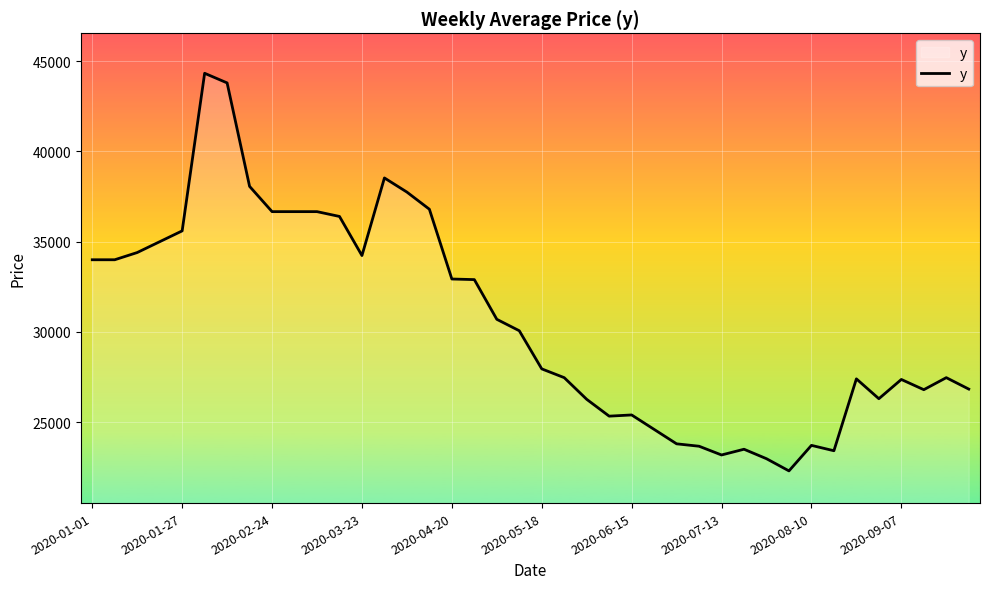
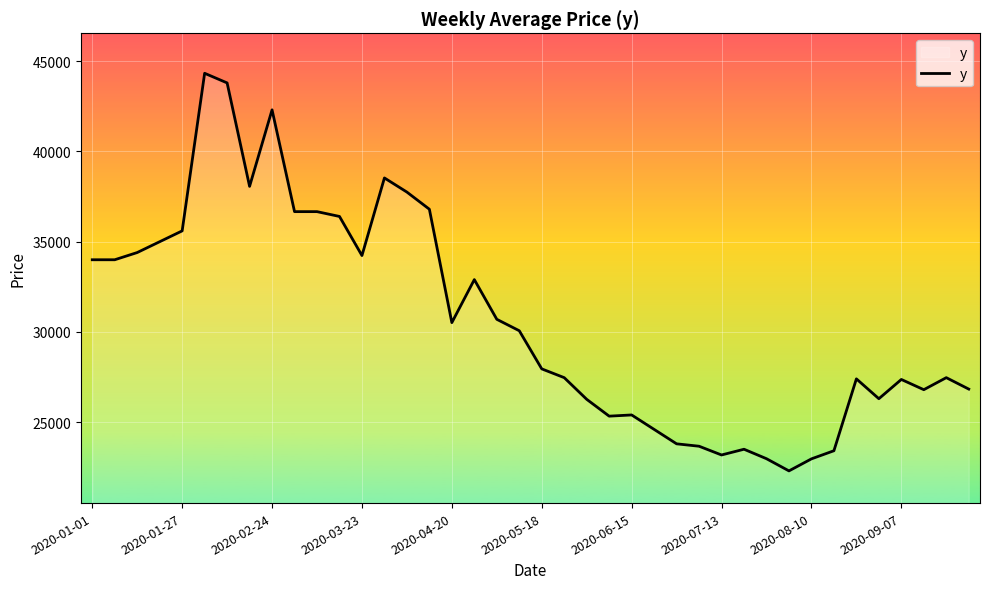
2020-02-24: 36700 -> 42300
2020-04-20: 32900 -> 30500
2020-08-10: 23700 -> 23000
